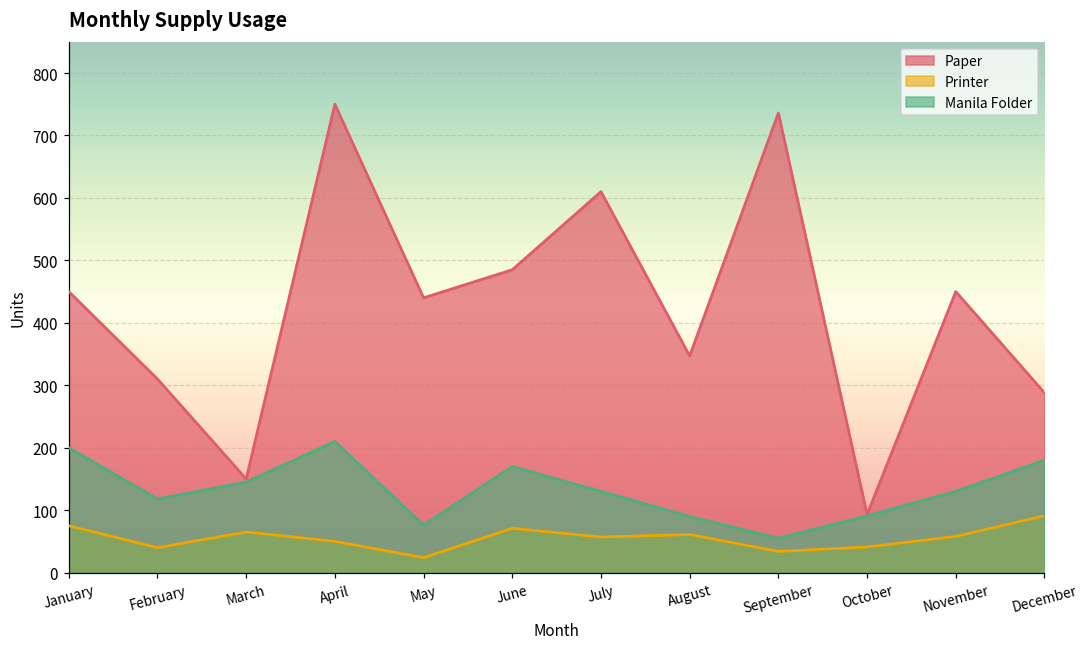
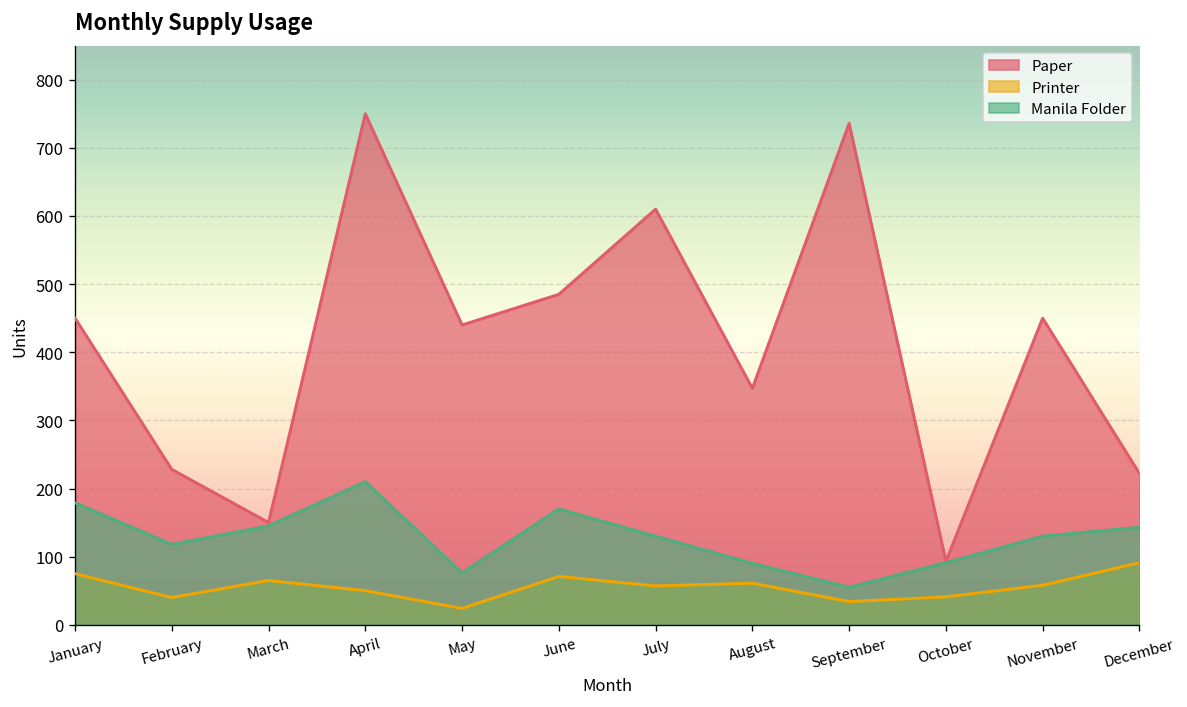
Manila Folder, January: 200 -> 180
Paper, February: 310 -> 230
Paper, December: 290 -> 220
Manila Folder, December: 180 -> 140
